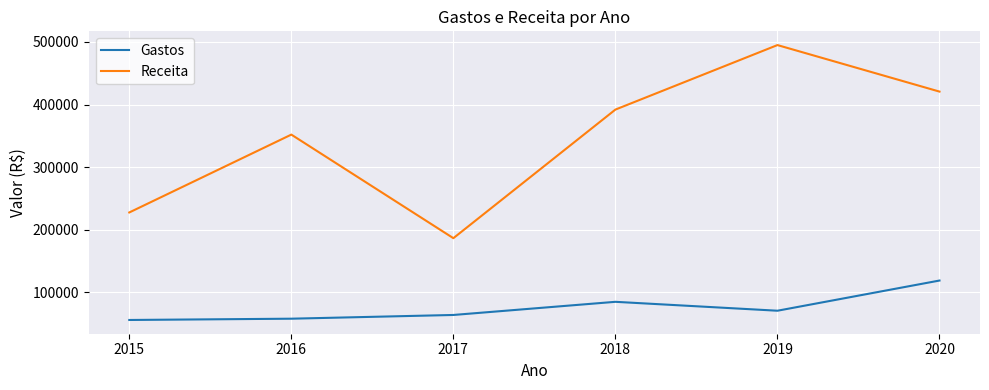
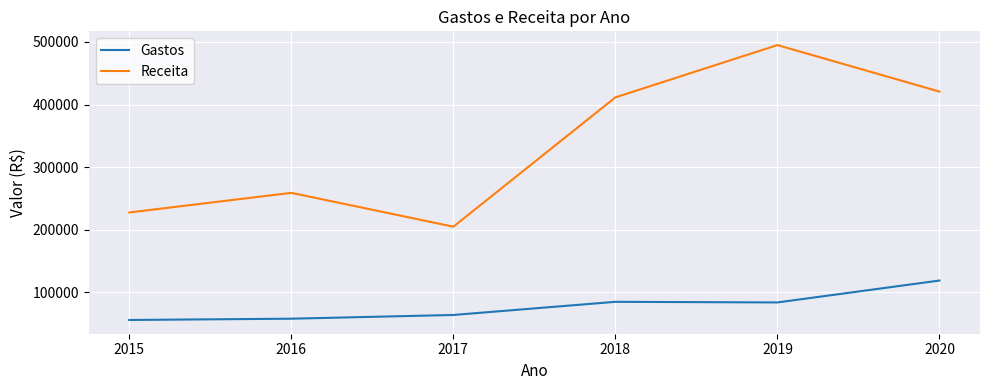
Receita, 2016: 350000 -> 260000
Receita, 2017: 190000 -> 210000
Receita, 2018: 390000 -> 410000
Gastos, 2019: 70000 -> 80000
